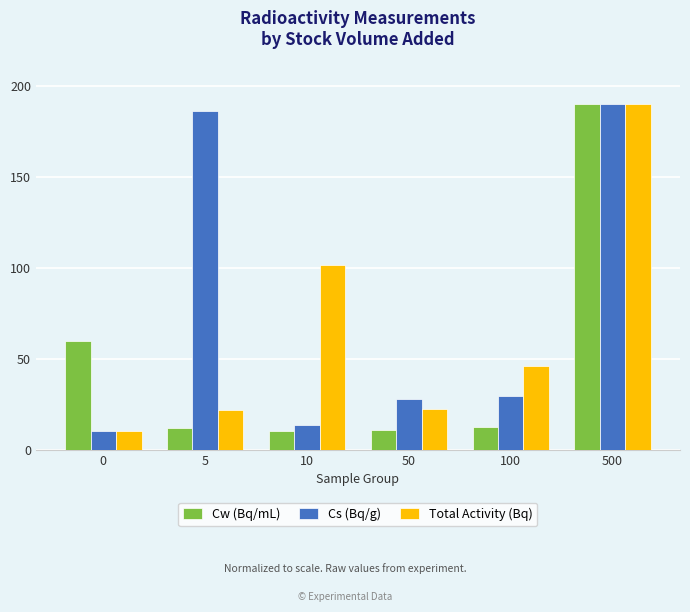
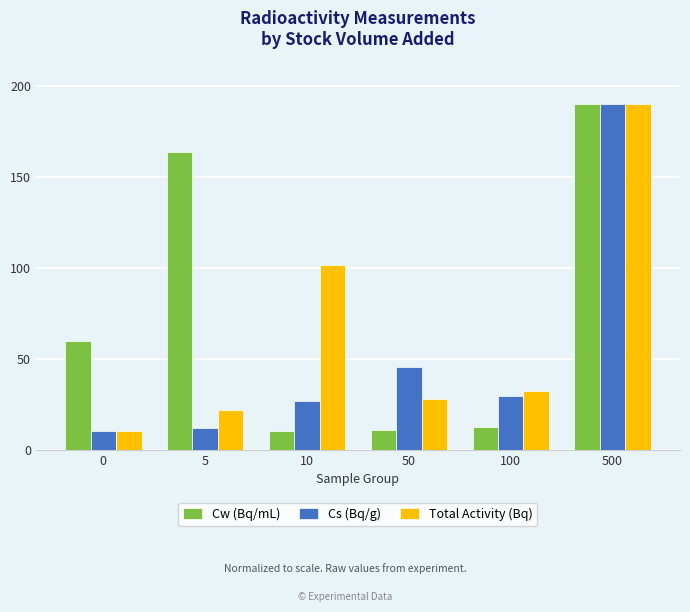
Cw (Bq/mL), 5: 12 -> 163
Cs (Bq/g), 5: 186 -> 12
Cs (Bq/g), 10: 14 -> 27
Cs (Bq/g), 50: 28 -> 46
Total Activity (Bq), 50: 22 -> 28
Total Activity (Bq), 100: 46 -> 32
